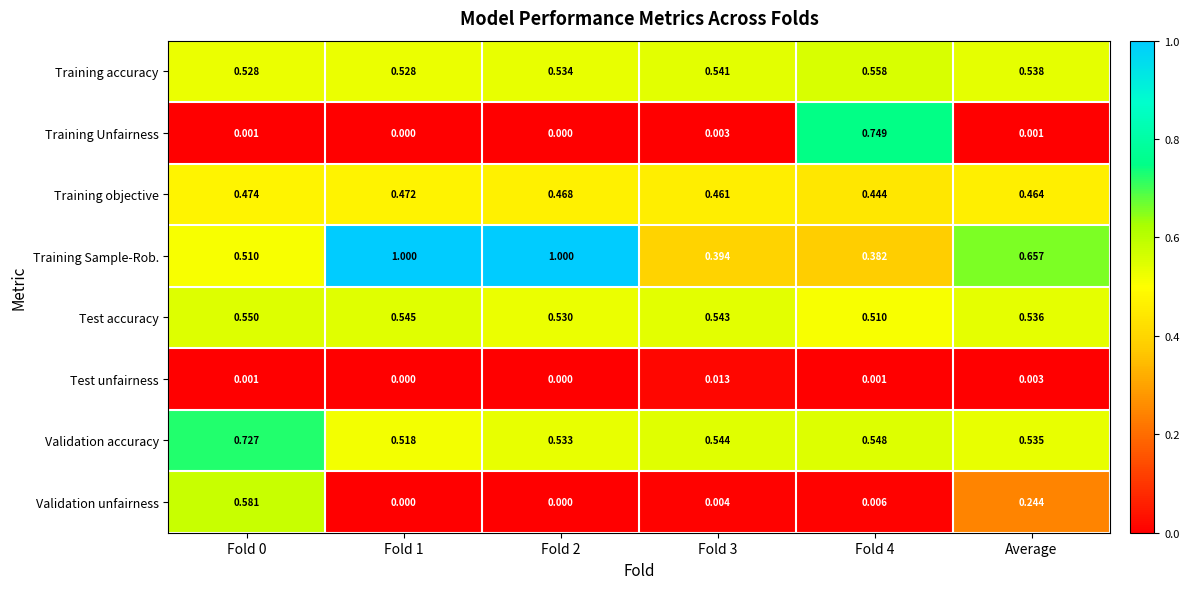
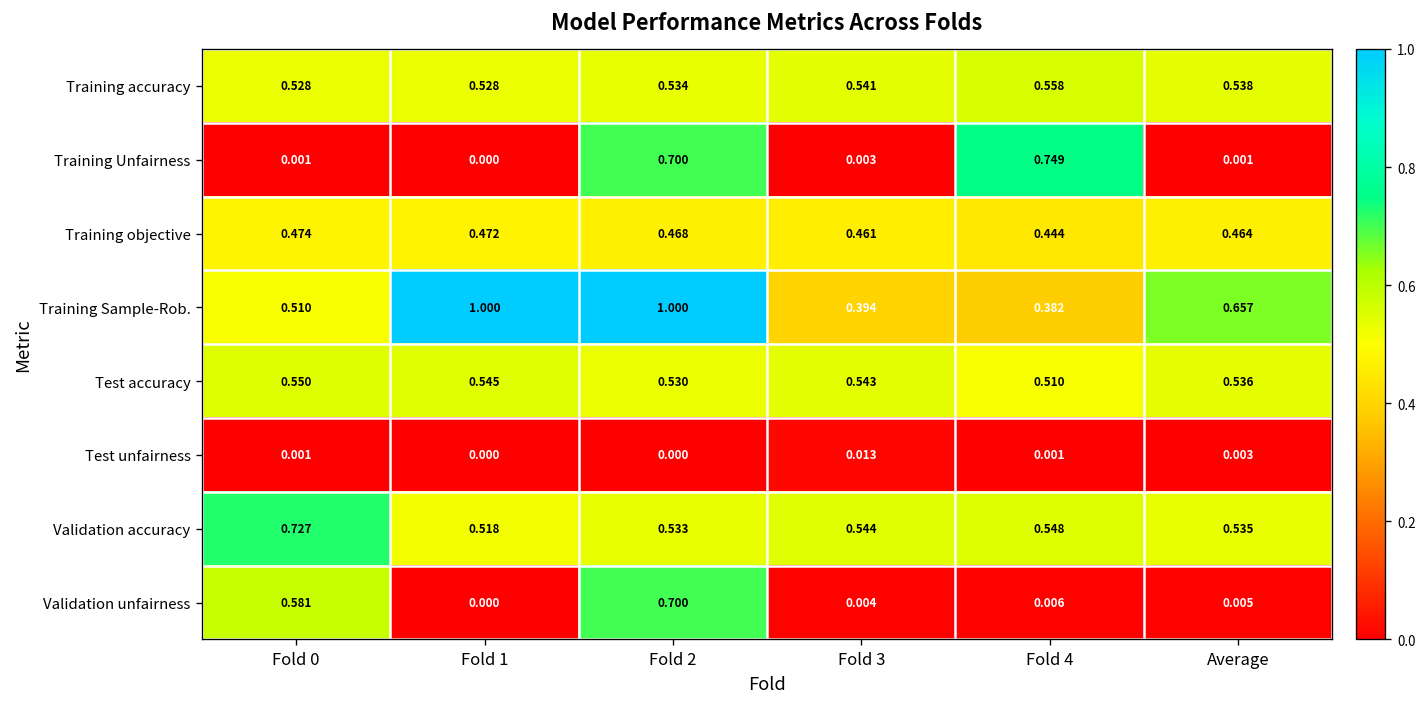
Training Unfairness, Fold 2: 0.000 -> 0.700
Validation unfairness, Fold 2: 0.000 -> 0.700
Validation unfairness, Average: 0.244 -> 0.005
